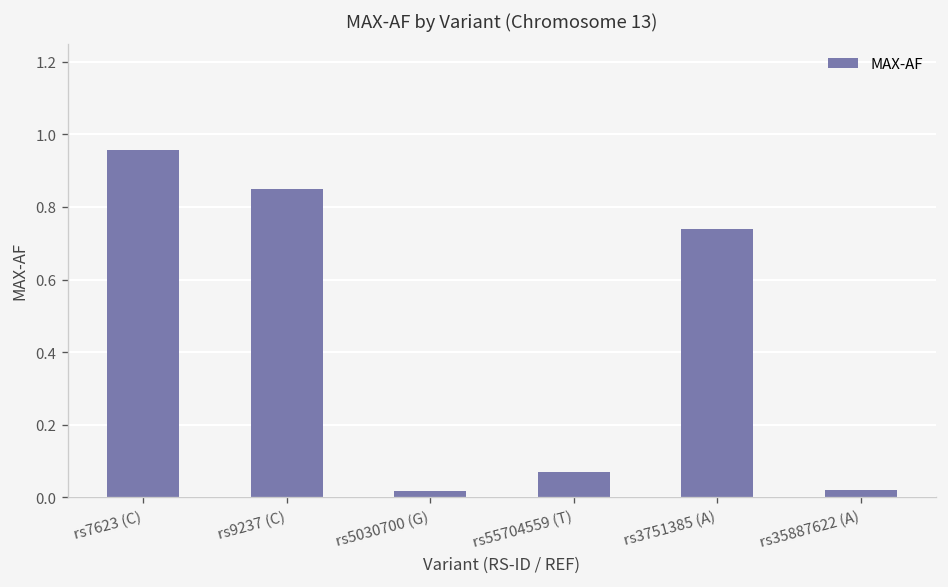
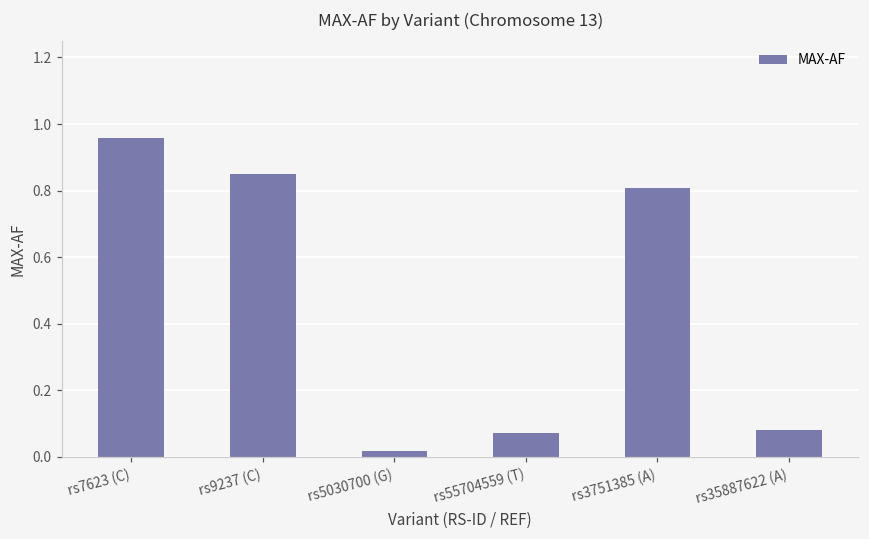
rs3751385 (A): 0.74 -> 0.81
rs35887622 (A): 0.02 -> 0.08
